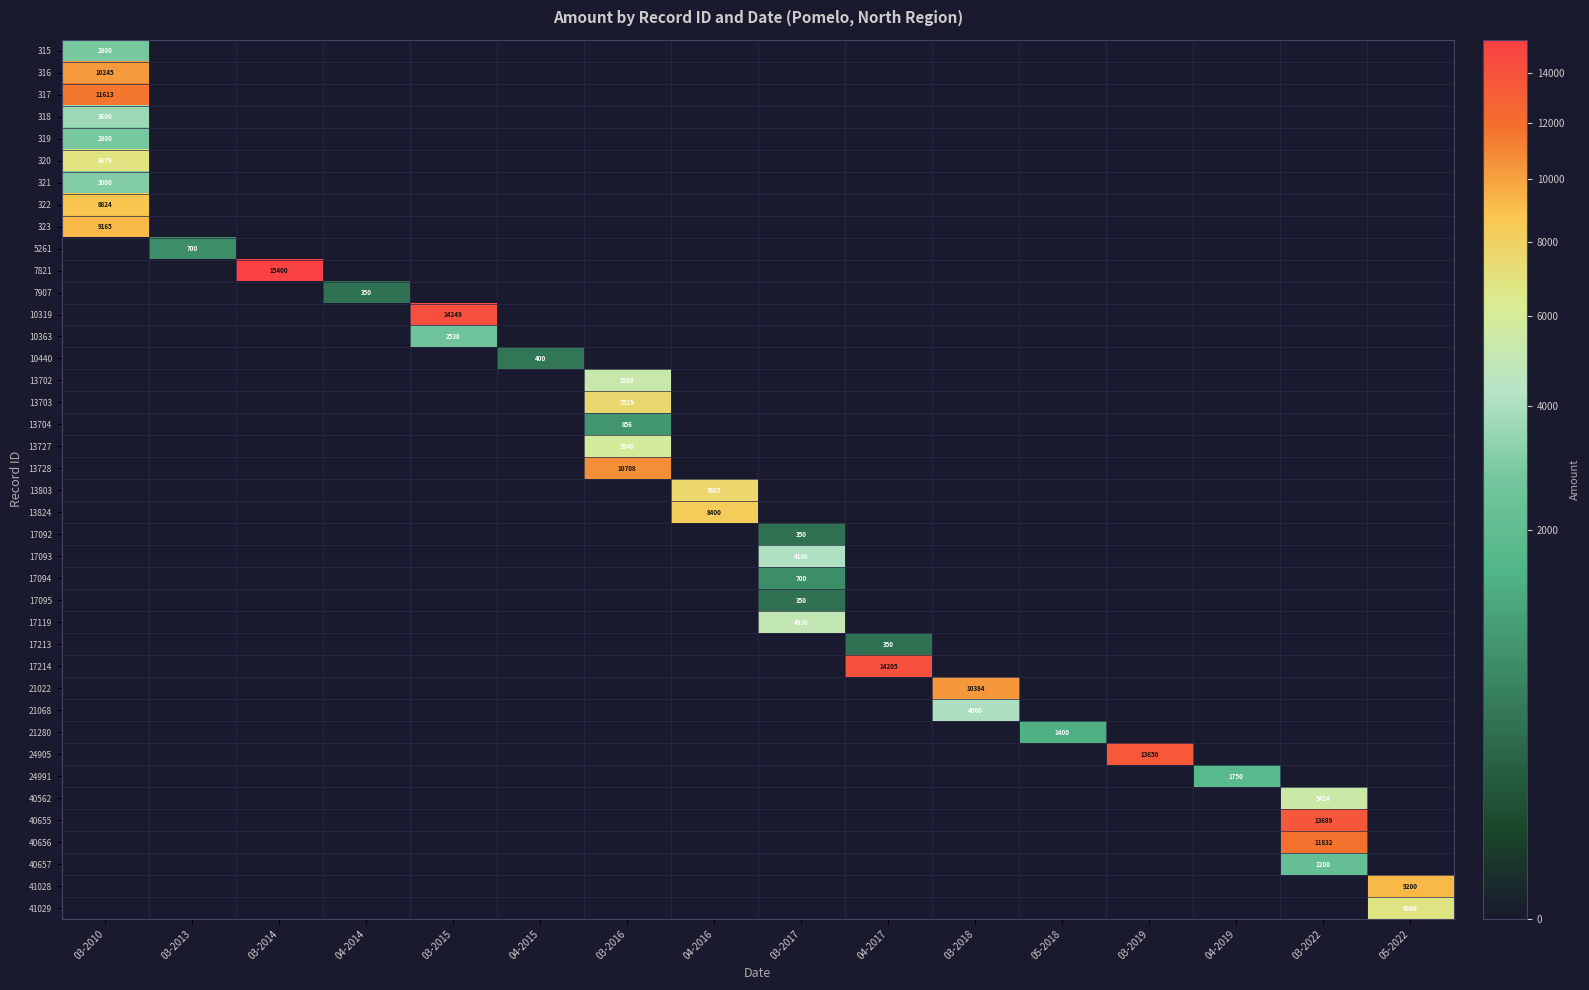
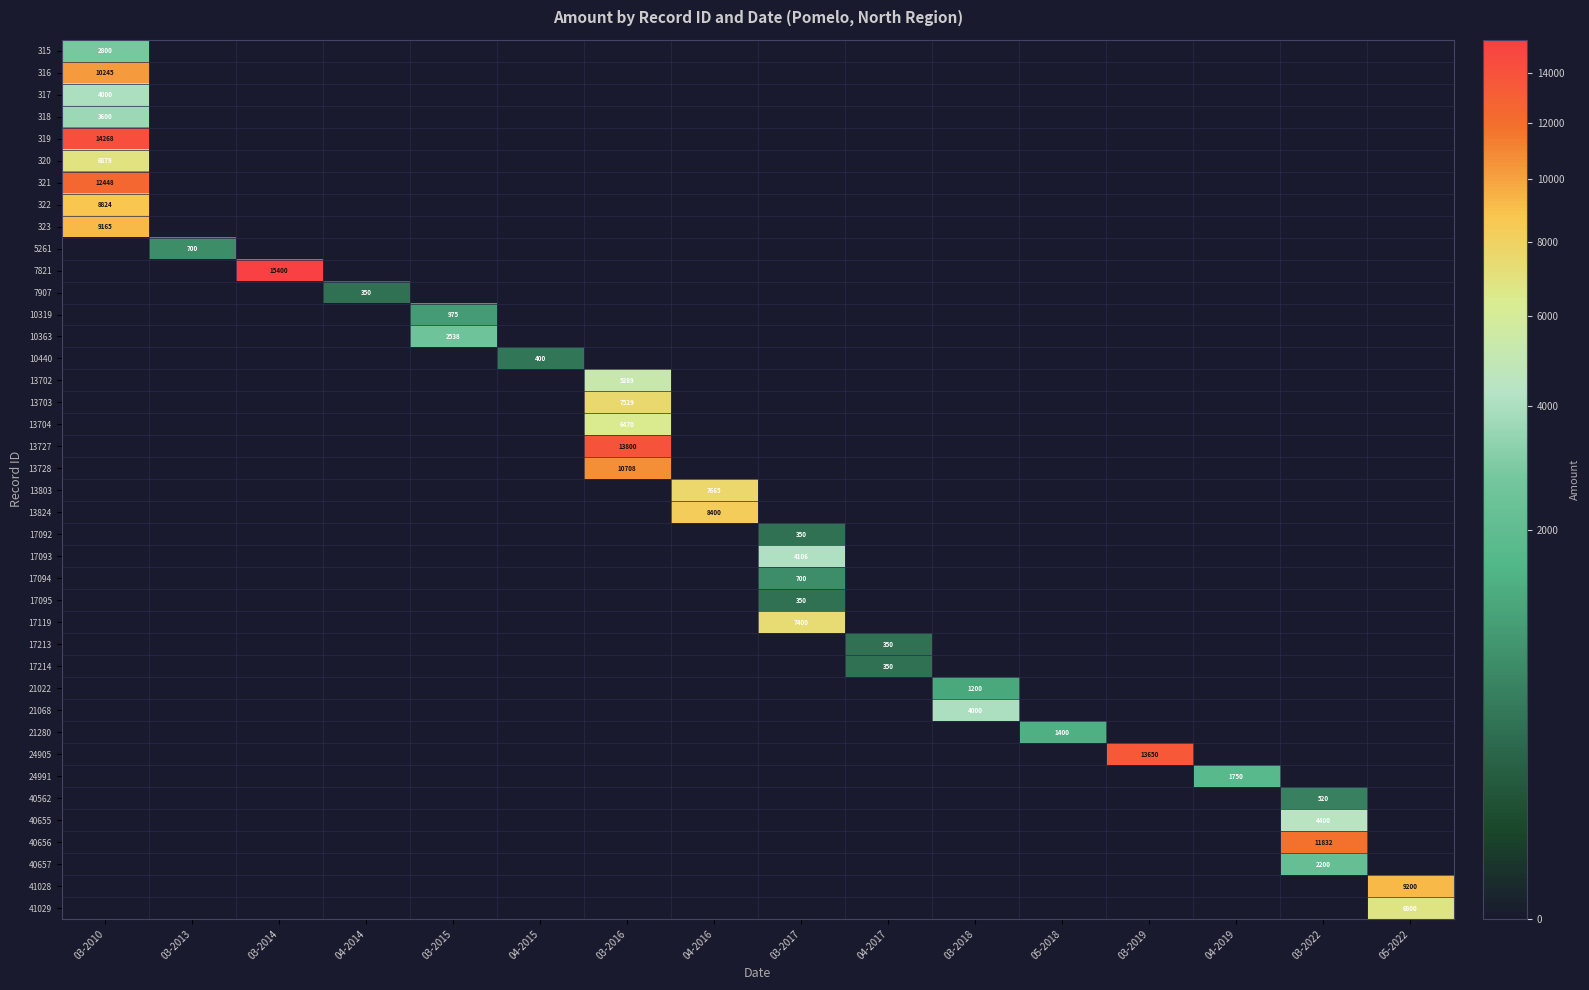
317, 03-2010: 11613 -> 4000
319, 03-2010: 2800 -> 14268
321, 03-2010: 3000 -> 12448
10319, 03-2015: 14249 -> 975
13704, 03-2016: 856 -> 6470
13727, 03-2016: 5940 -> 13800
17119, 03-2017: 4936 -> 7400
17214, 04-2017: 14205 -> 350
21022, 03-2018: 10384 -> 1200
40562, 03-2022: 5424 -> 520
40655, 03-2022: 13689 -> 4400
